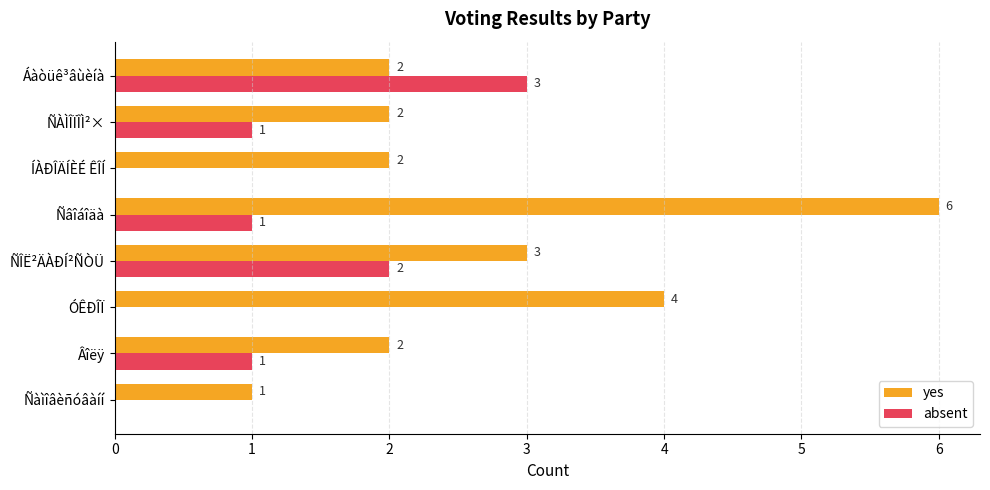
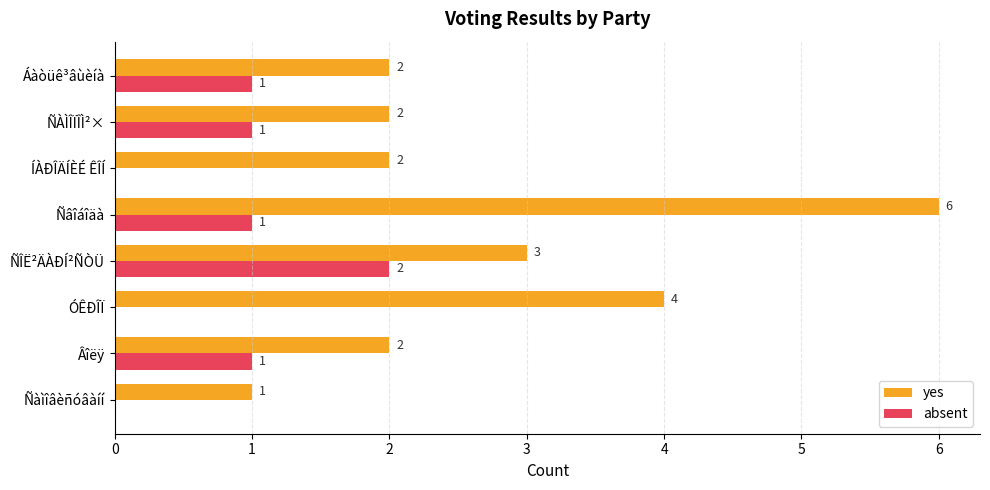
absent, Áàòüê³âùèíà: 3 -> 1
